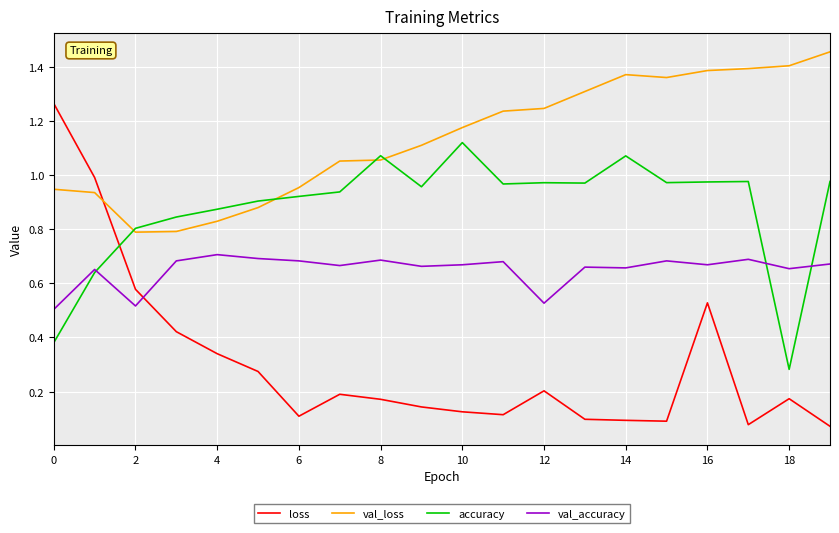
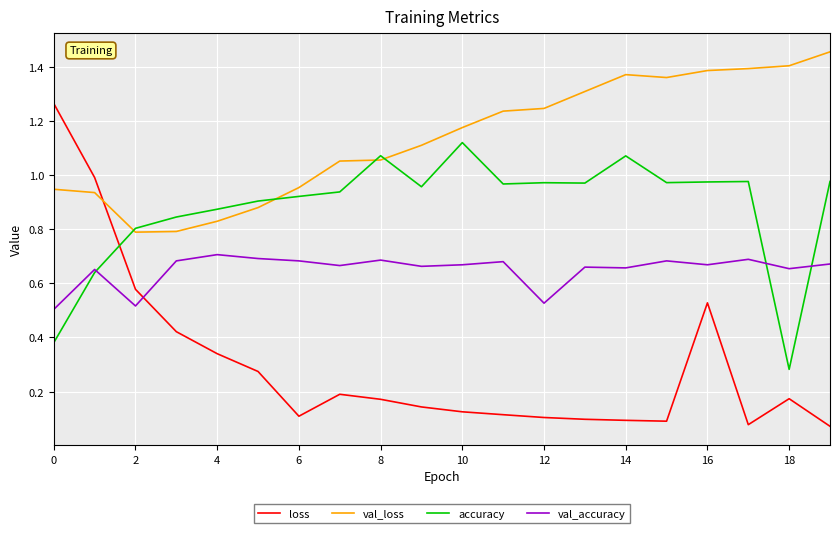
loss, 12: 0.20 -> 0.10
